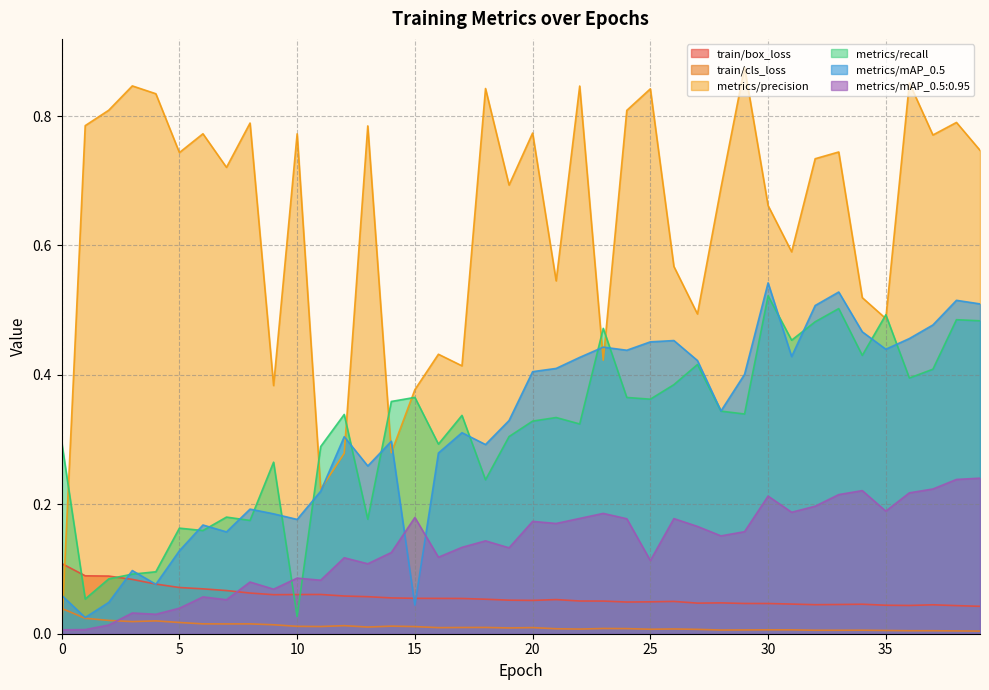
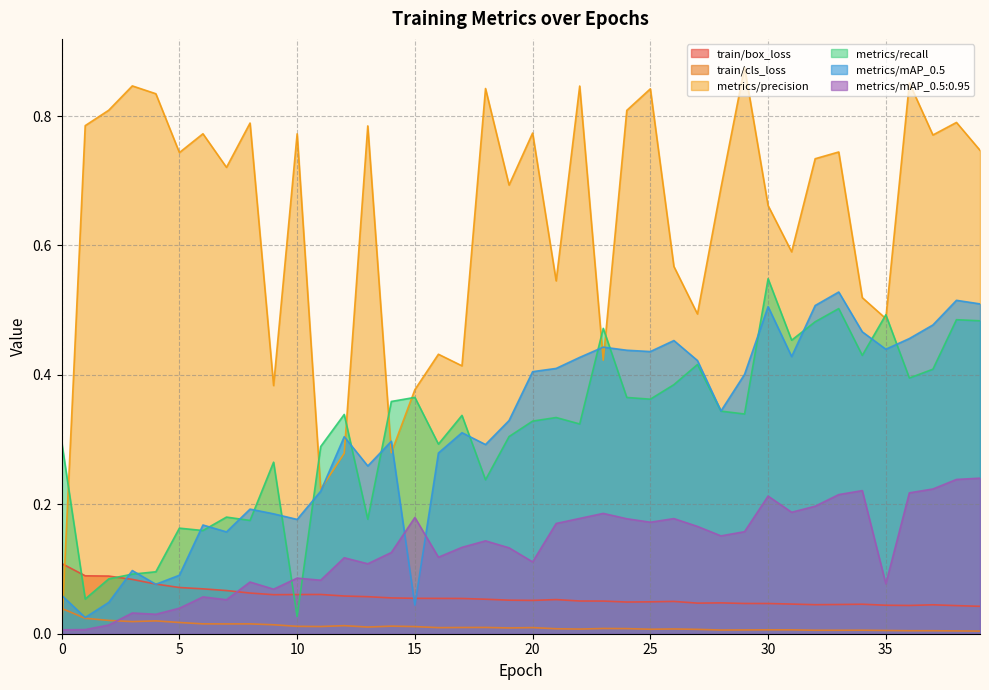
metrics/mAP_0.5, 5: 0.13 -> 0.09
metrics/mAP_0.5:0.95, 20: 0.17 -> 0.11
metrics/mAP_0.5, 25: 0.45 -> 0.44
metrics/mAP_0.5:0.95, 25: 0.11 -> 0.17
metrics/recall, 30: 0.52 -> 0.55
metrics/mAP_0.5, 30: 0.54 -> 0.51
metrics/mAP_0.5:0.95, 35: 0.19 -> 0.08
